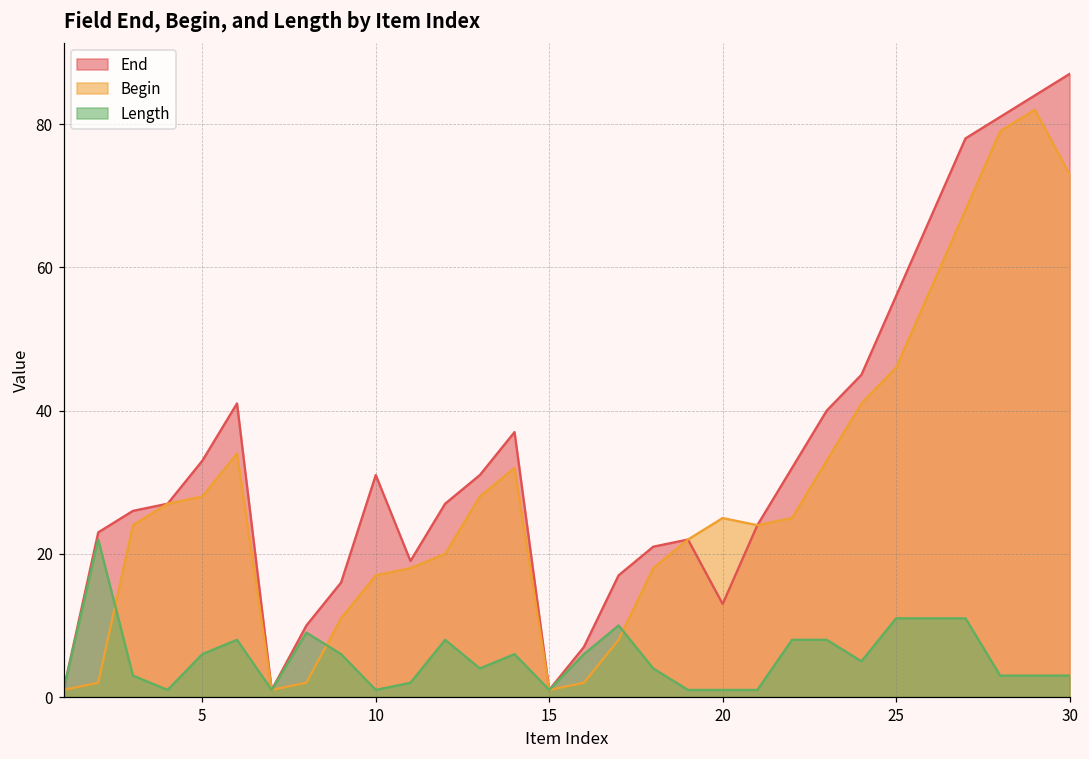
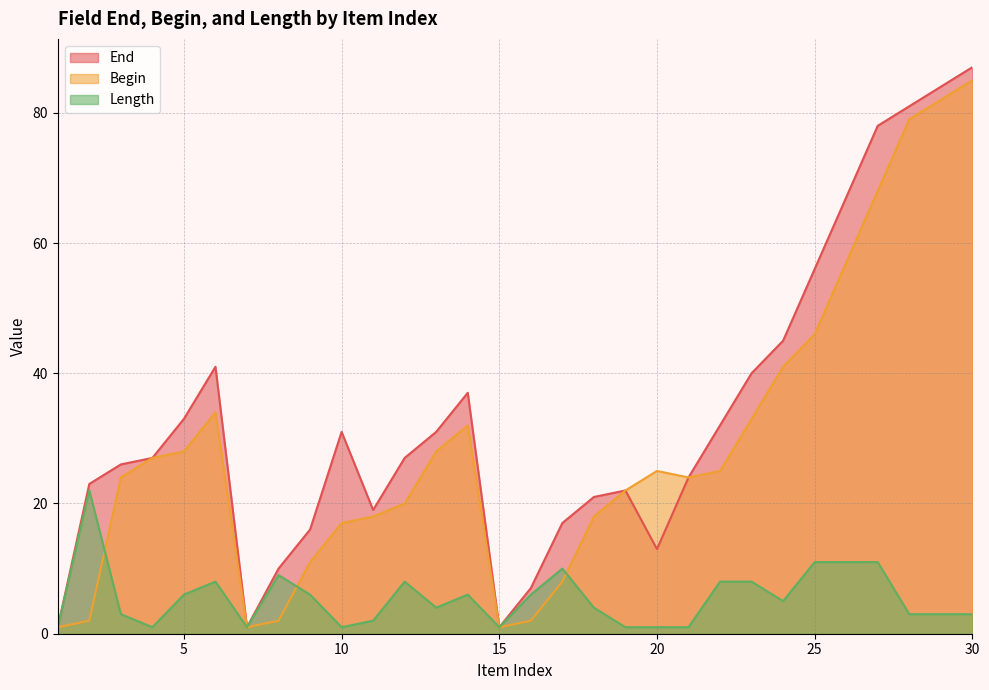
Begin, 30: 73 -> 85
